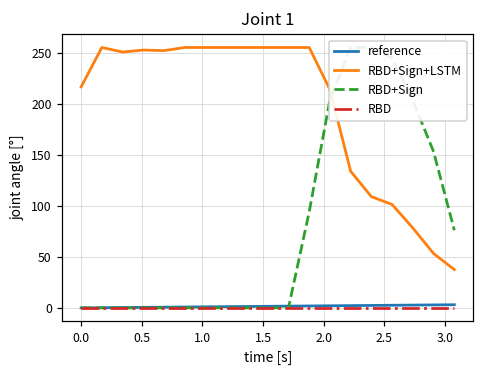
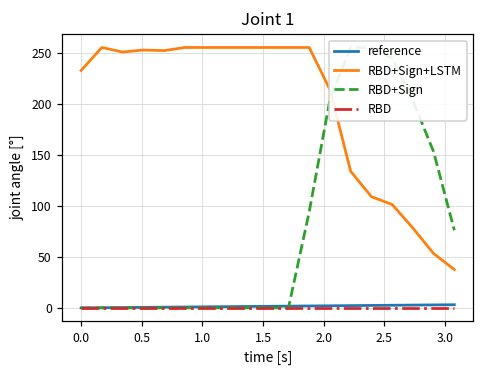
RBD+Sign+LSTM, 0.0: 220 -> 230
